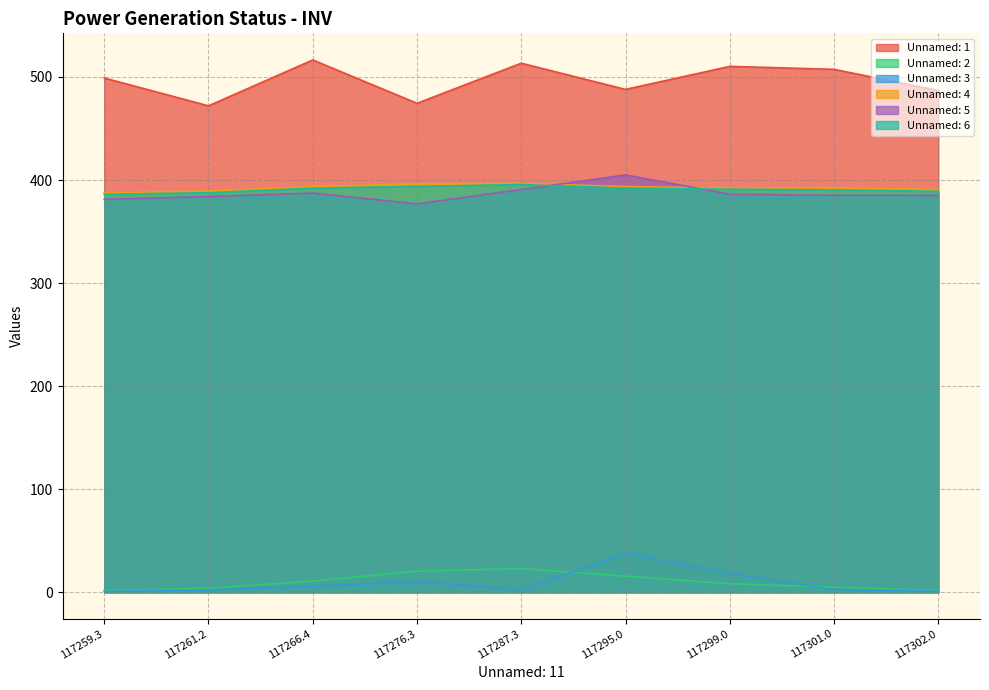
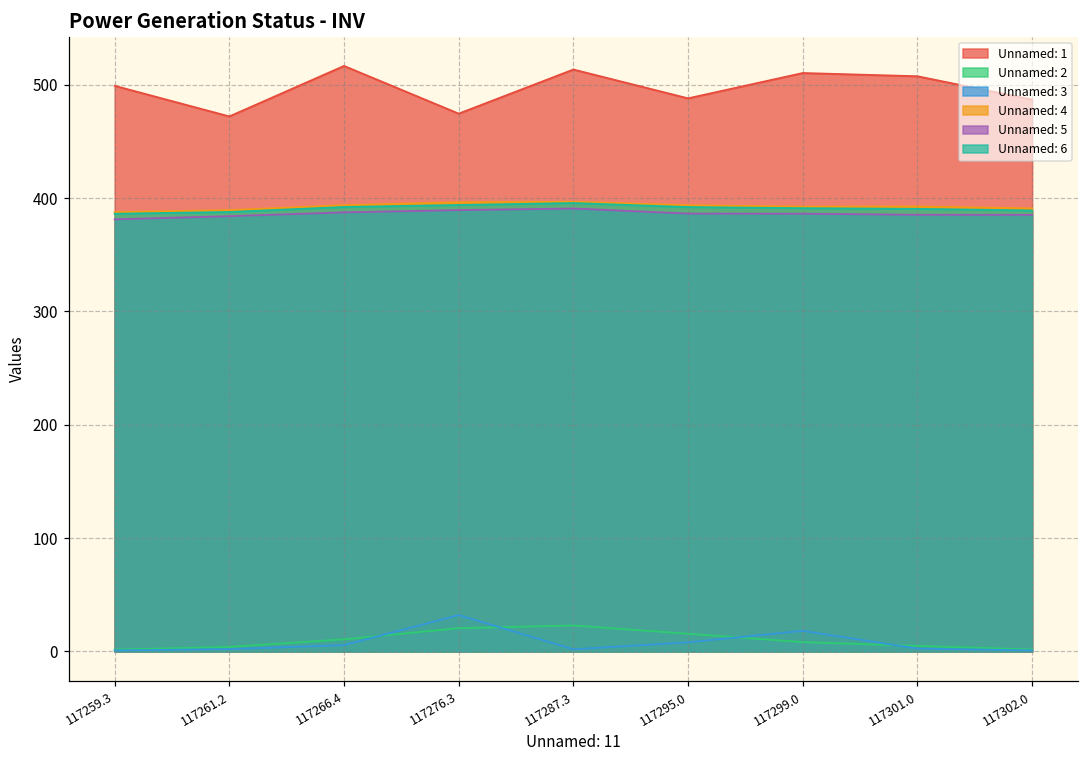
Unnamed: 3, 117276.3: 10 -> 32
Unnamed: 5, 117276.3: 377 -> 389
Unnamed: 3, 117295.0: 38 -> 8
Unnamed: 5, 117295.0: 405 -> 386
